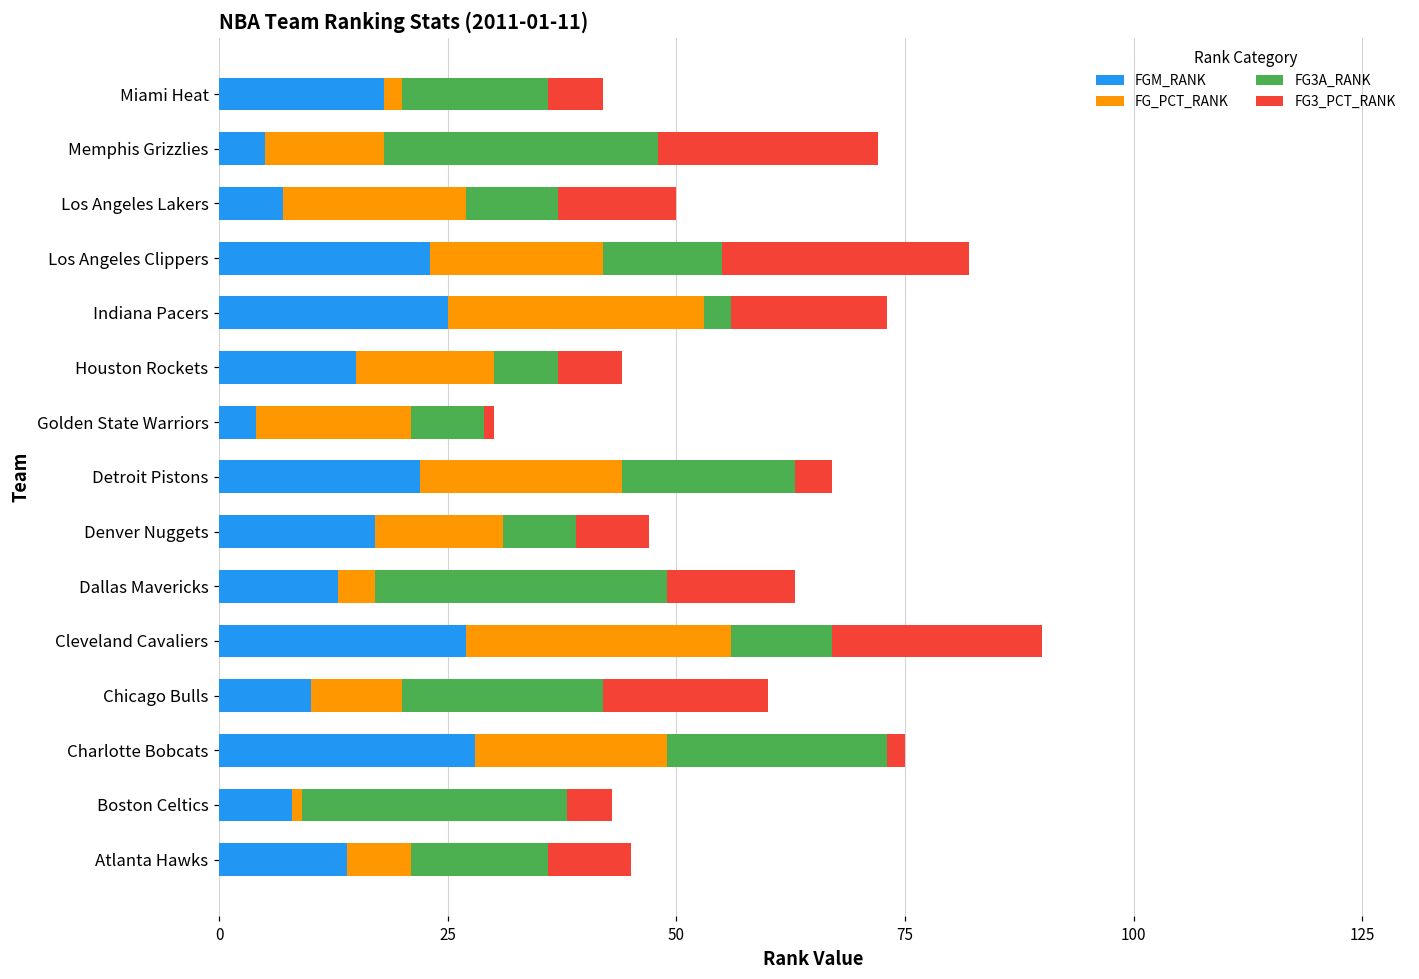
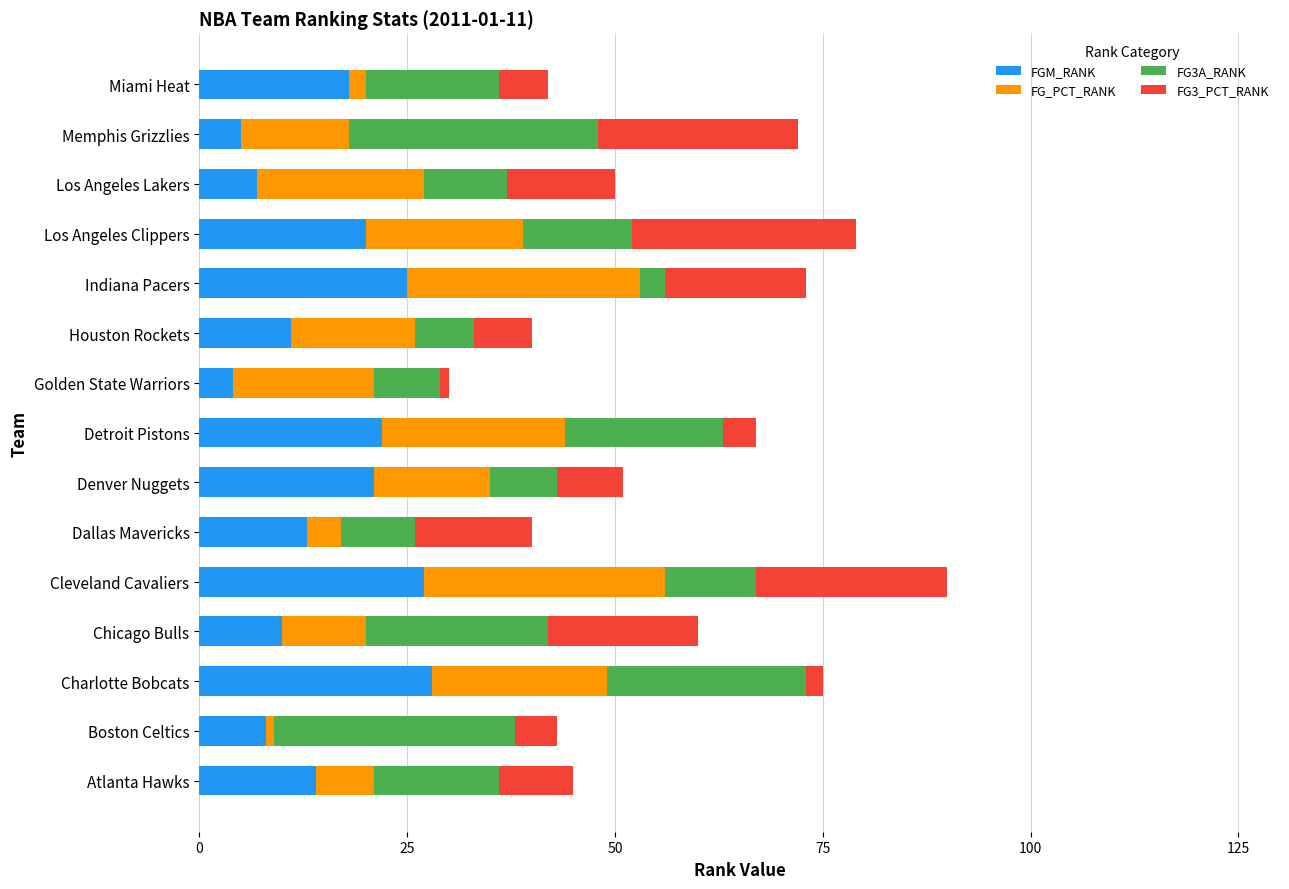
FGM_RANK, Los Angeles Clippers: 23 -> 20
FGM_RANK, Houston Rockets: 15 -> 11
FGM_RANK, Denver Nuggets: 17 -> 21
FG3A_RANK, Dallas Mavericks: 32 -> 9
